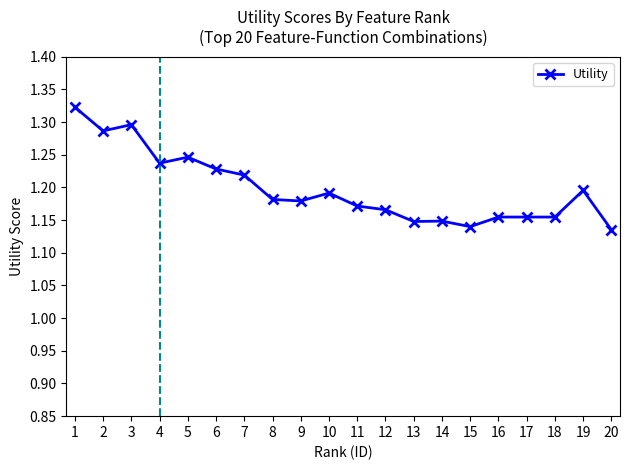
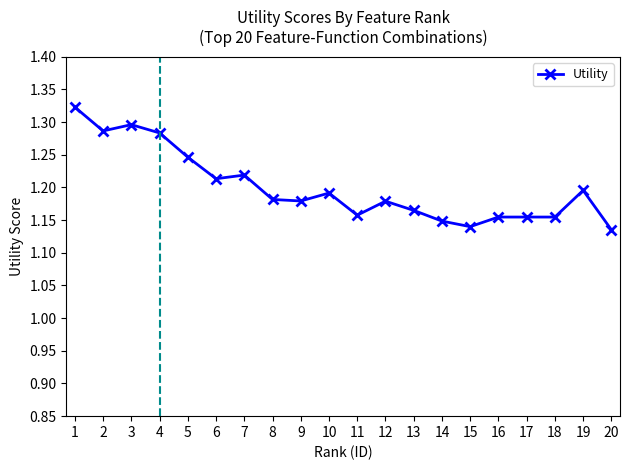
4: 1.24 -> 1.28
6: 1.23 -> 1.21
11: 1.17 -> 1.16
12: 1.17 -> 1.18
13: 1.15 -> 1.16
